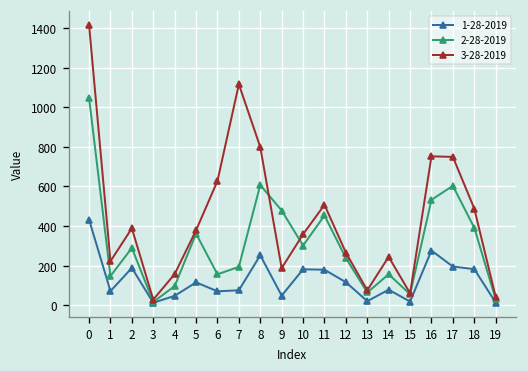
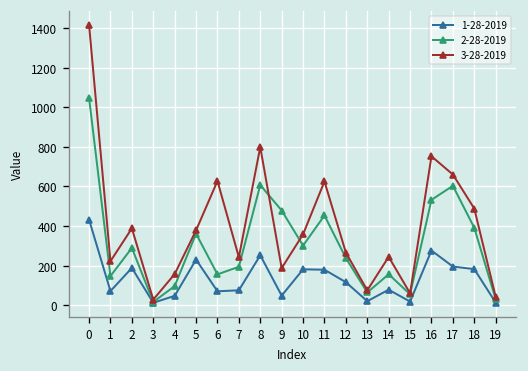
1-28-2019, 5: 120 -> 230
3-28-2019, 7: 1120 -> 240
3-28-2019, 11: 510 -> 630
3-28-2019, 17: 750 -> 660
